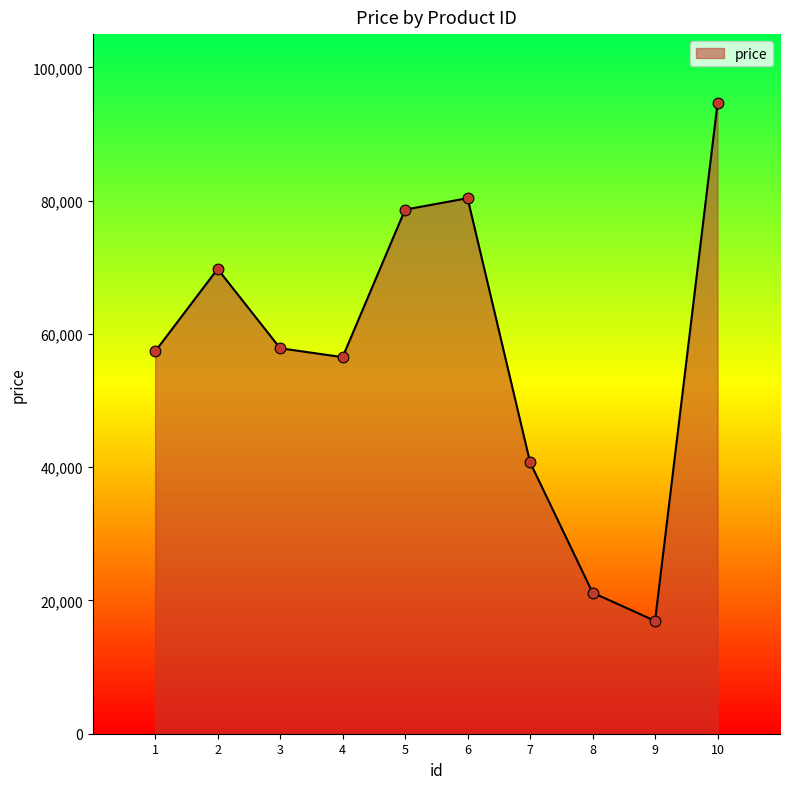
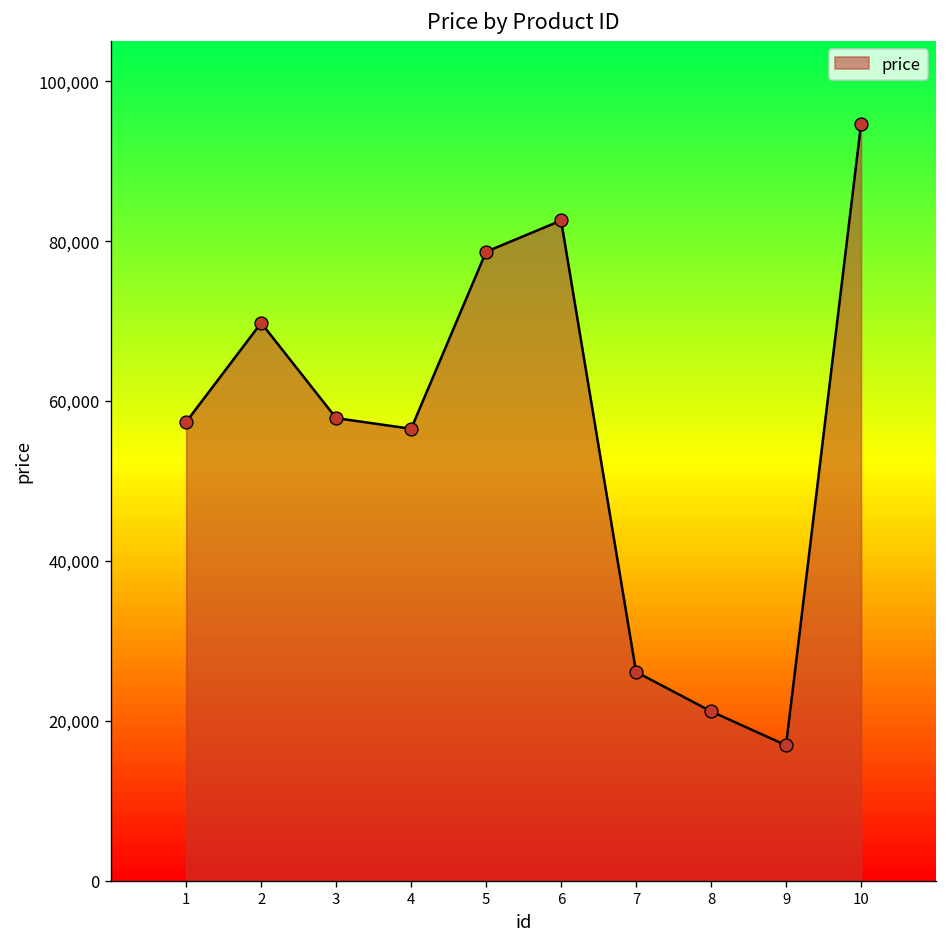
6: 80,000 -> 83,000
7: 41,000 -> 26,000
